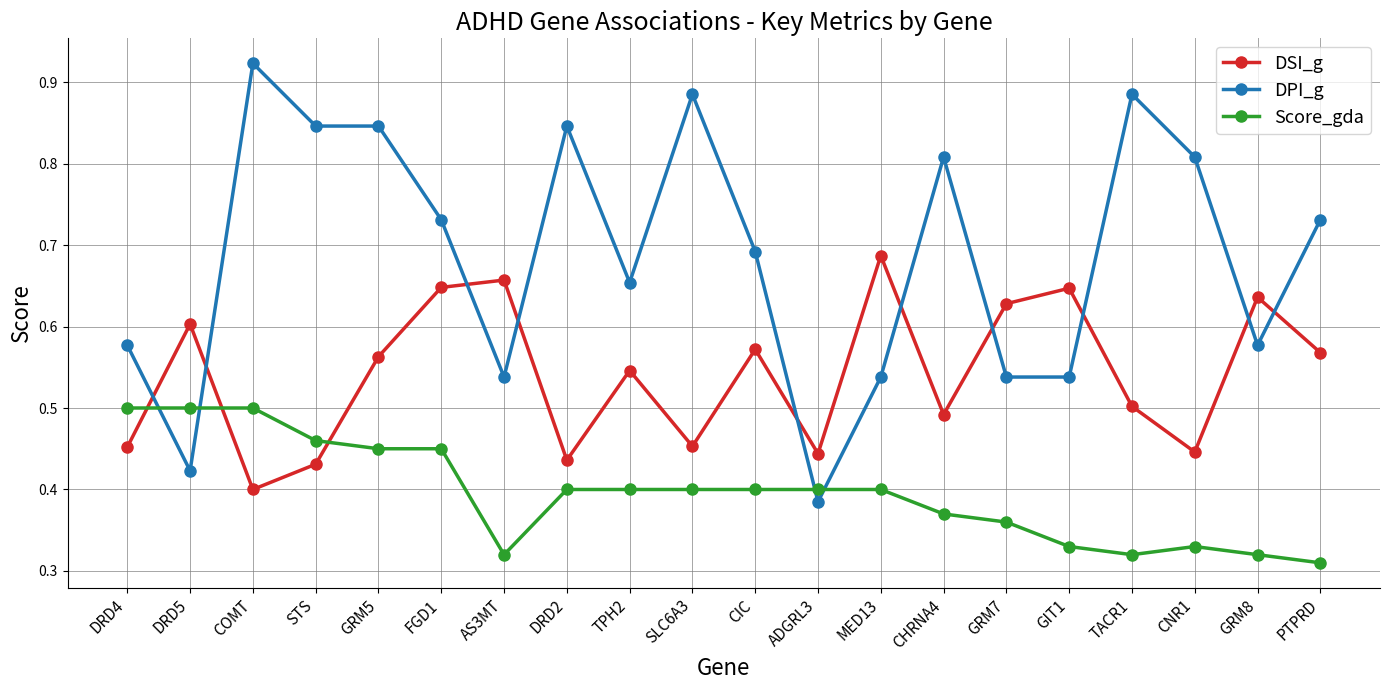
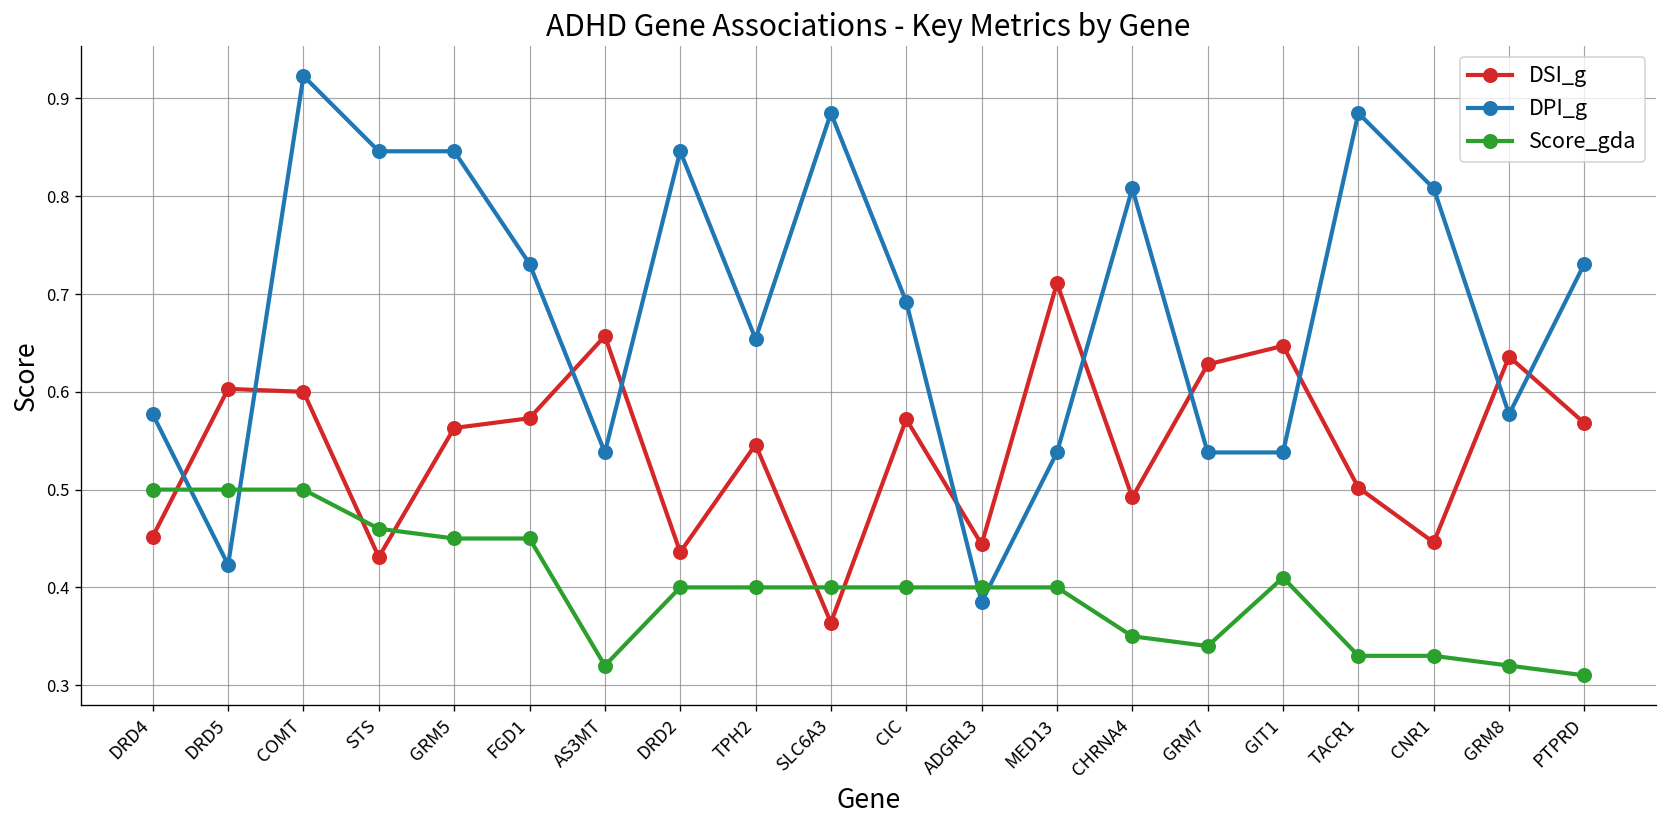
DSI_g, COMT: 0.4 -> 0.6
DSI_g, FGD1: 0.65 -> 0.57
DSI_g, SLC6A3: 0.45 -> 0.36
DSI_g, MED13: 0.69 -> 0.71
Score_gda, CHRNA4: 0.37 -> 0.35
Score_gda, GRM7: 0.36 -> 0.34
Score_gda, GIT1: 0.33 -> 0.41
Score_gda, TACR1: 0.32 -> 0.33
